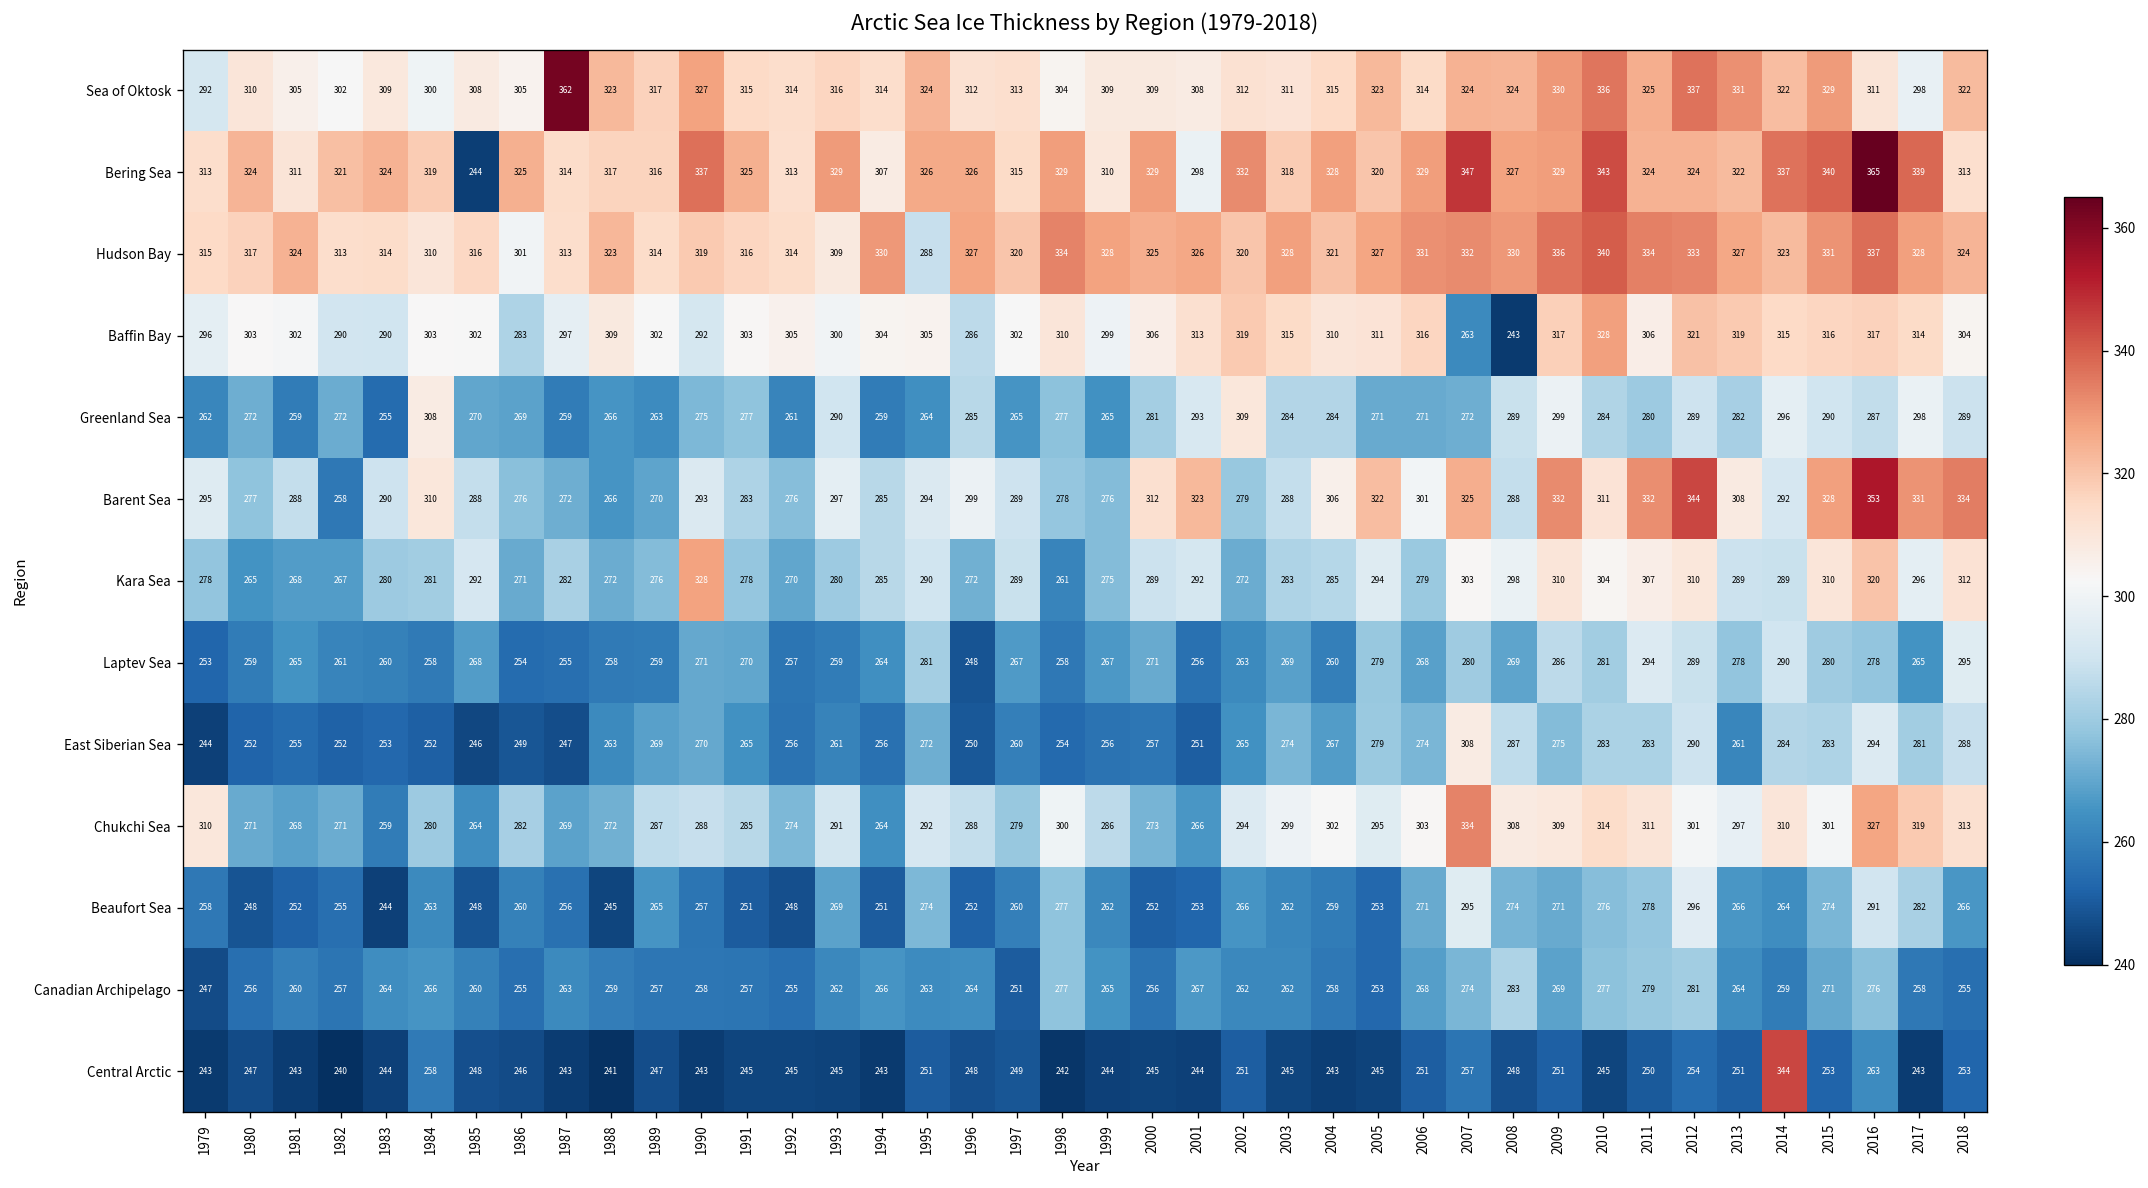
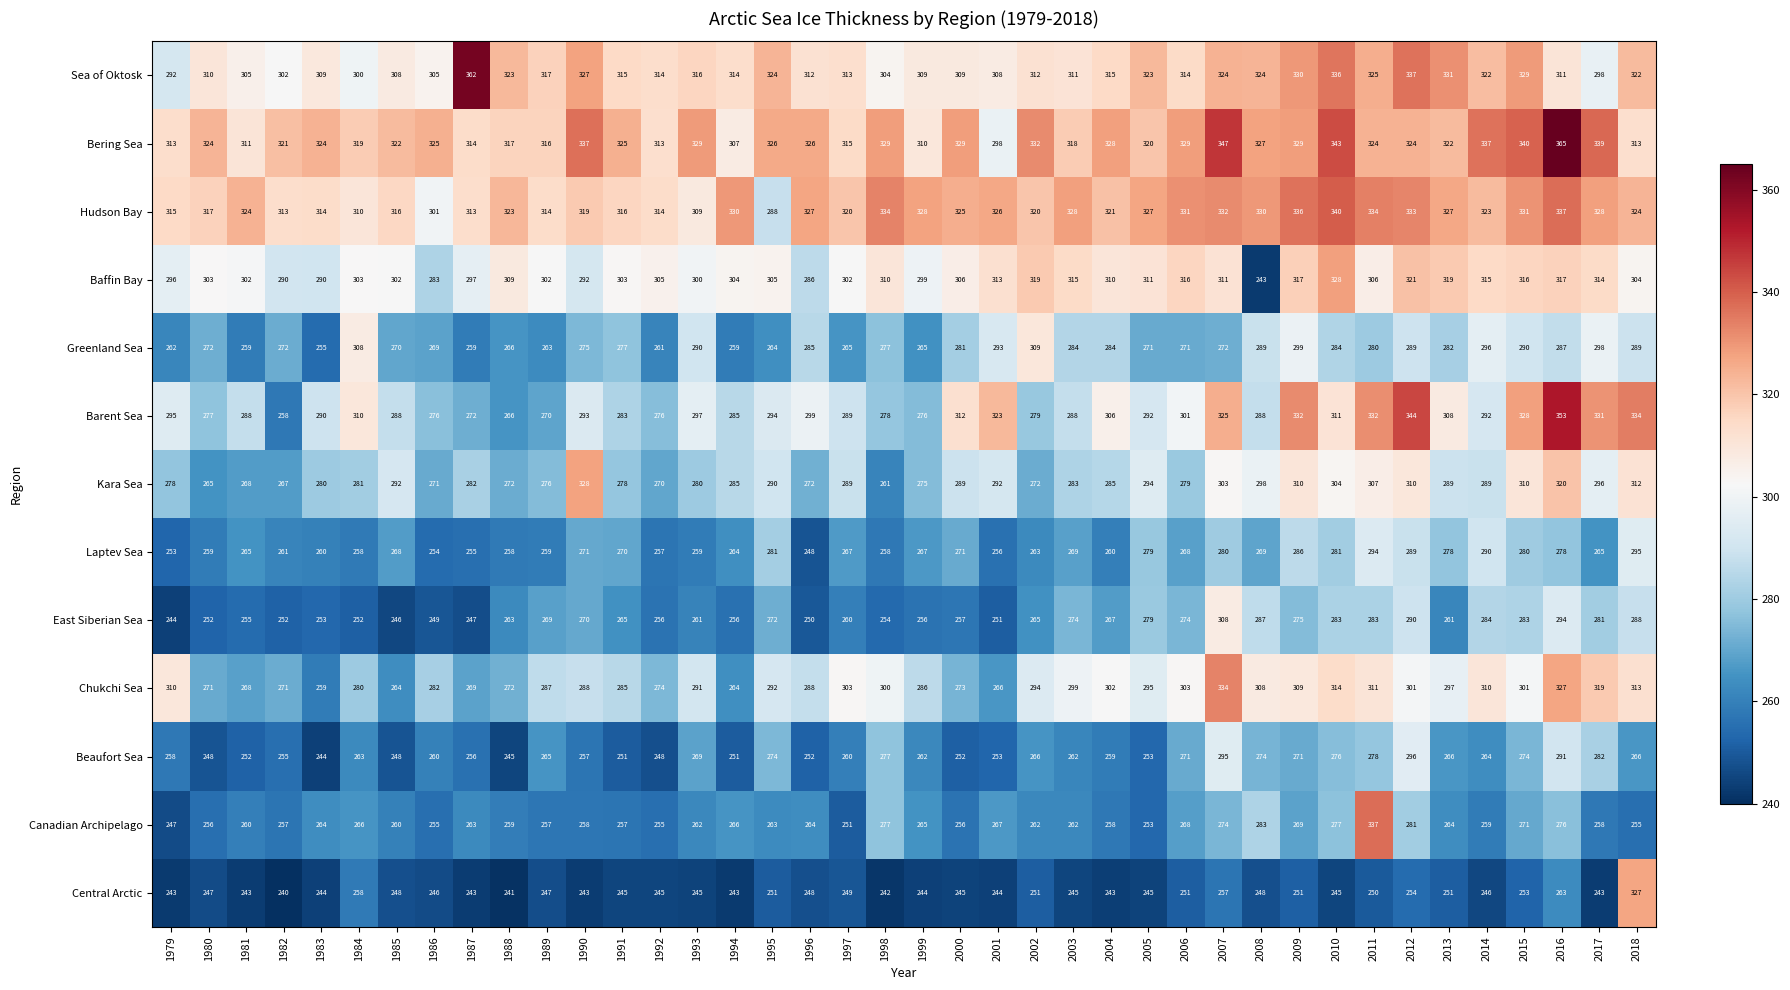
Bering Sea, 1985: 244 -> 322
Baffin Bay, 2007: 263 -> 311
Barent Sea, 2005: 322 -> 292
Chukchi Sea, 1997: 279 -> 303
Canadian Archipelago, 2011: 279 -> 337
Central Arctic, 2014: 344 -> 246
Central Arctic, 2018: 253 -> 327
